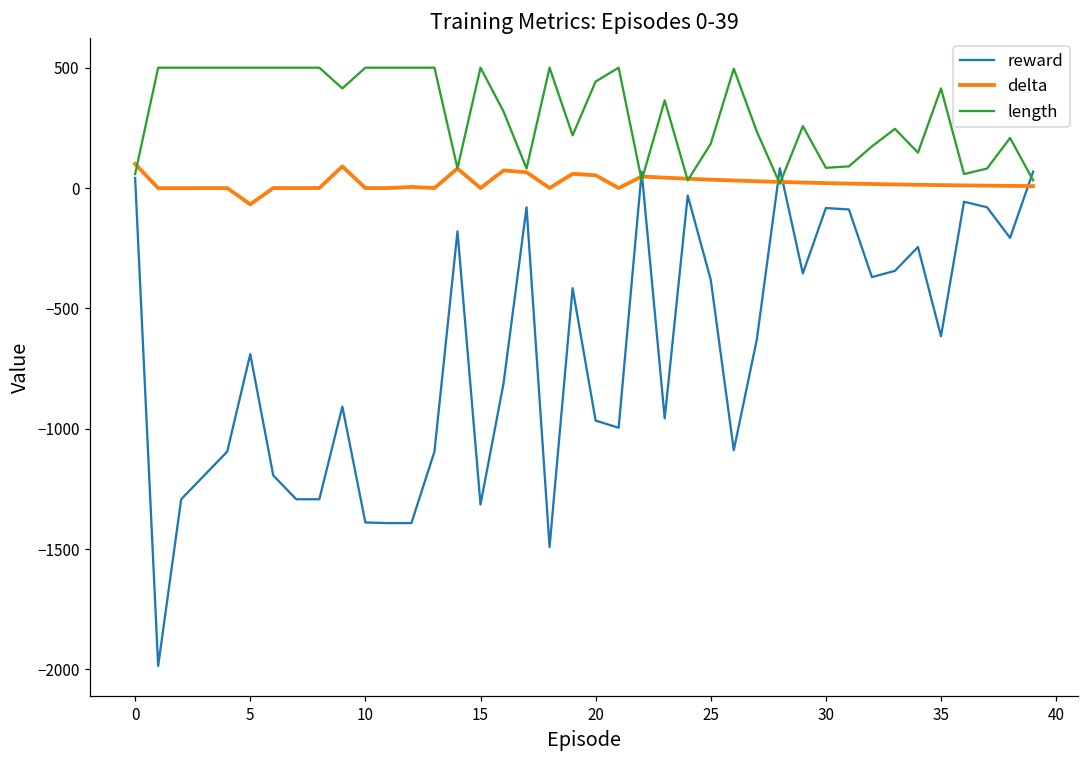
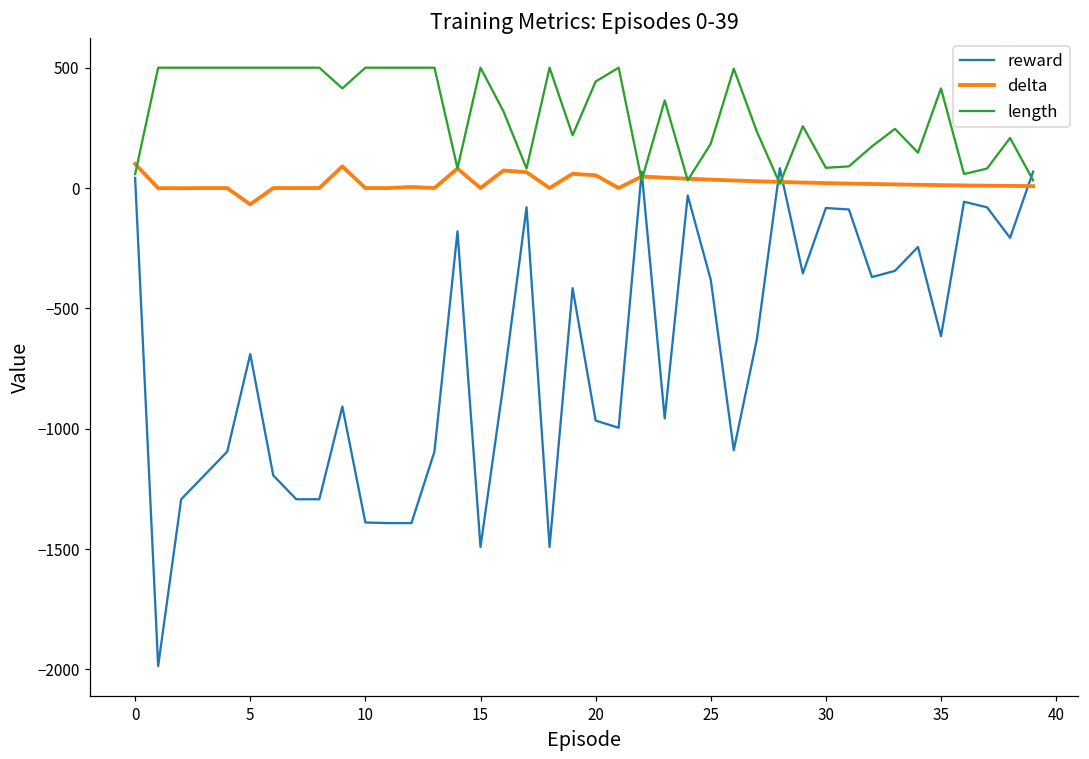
reward, 15: -1310 -> -1490
